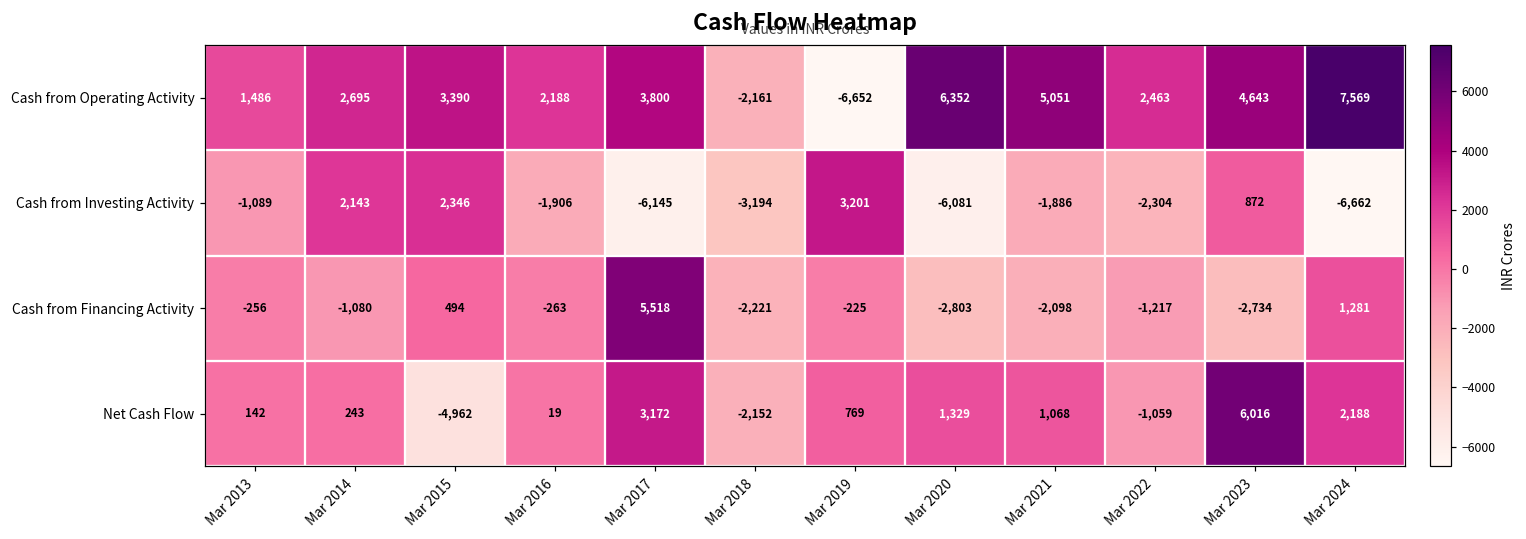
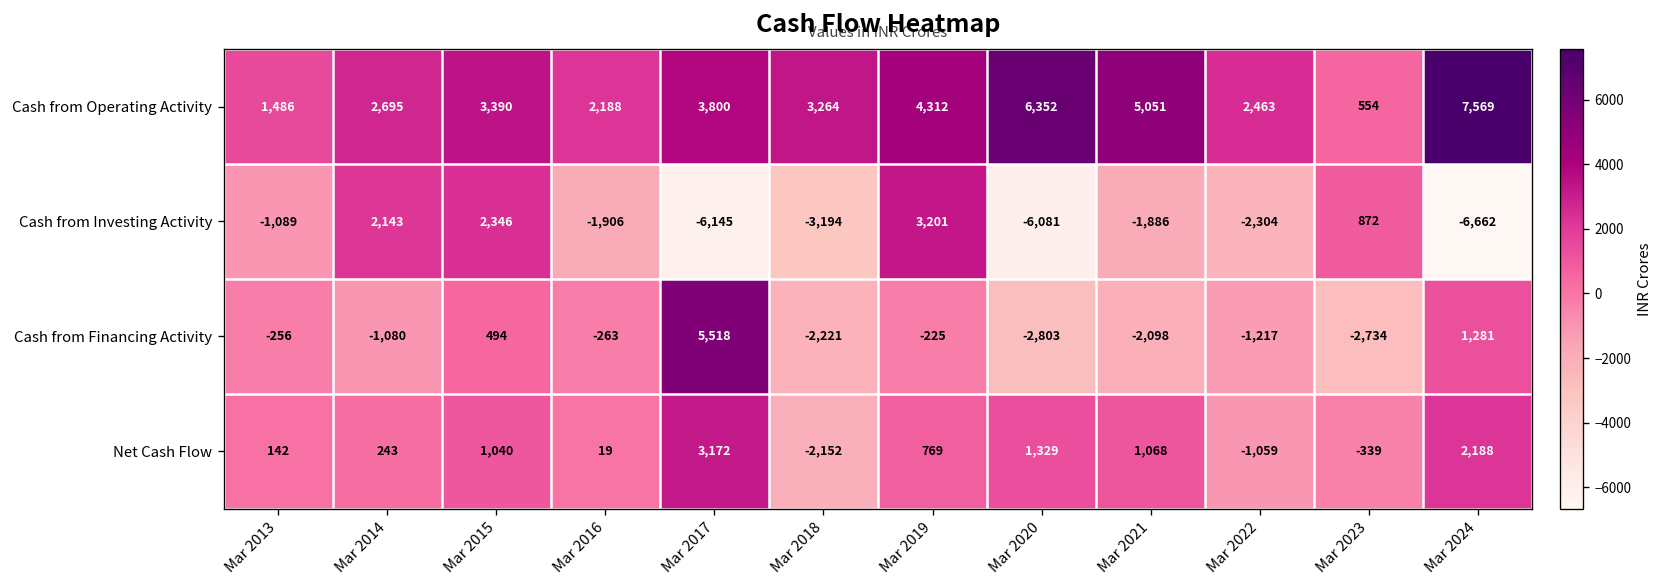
Cash from Operating Activity, Mar 2018: -2,161 -> 3,264
Cash from Operating Activity, Mar 2019: -6,652 -> 4,312
Cash from Operating Activity, Mar 2023: 4,643 -> 554
Net Cash Flow, Mar 2015: -4,962 -> 1,040
Net Cash Flow, Mar 2023: 6,016 -> -339
